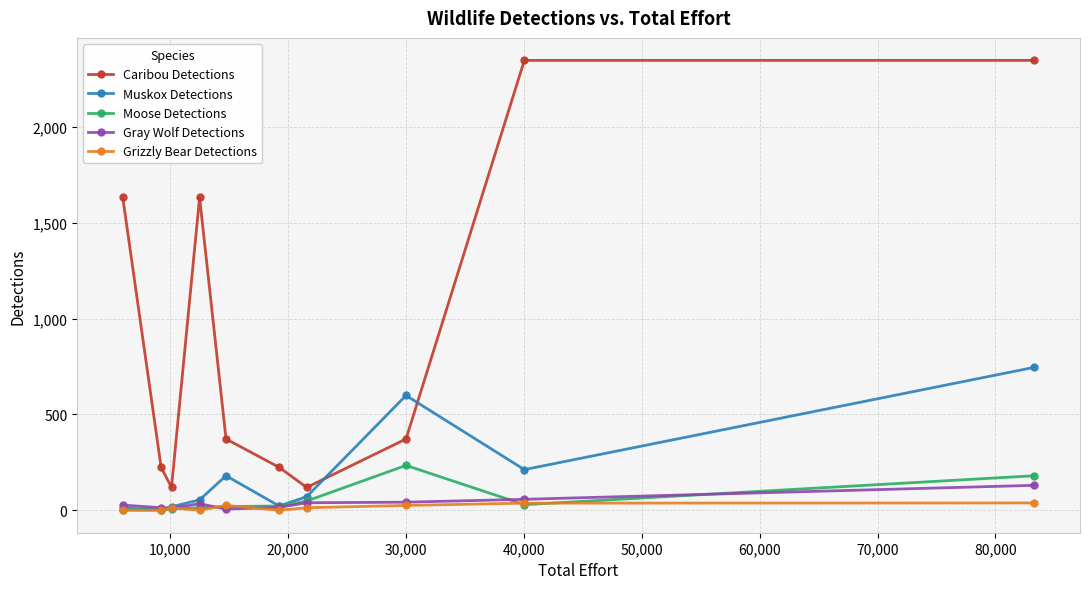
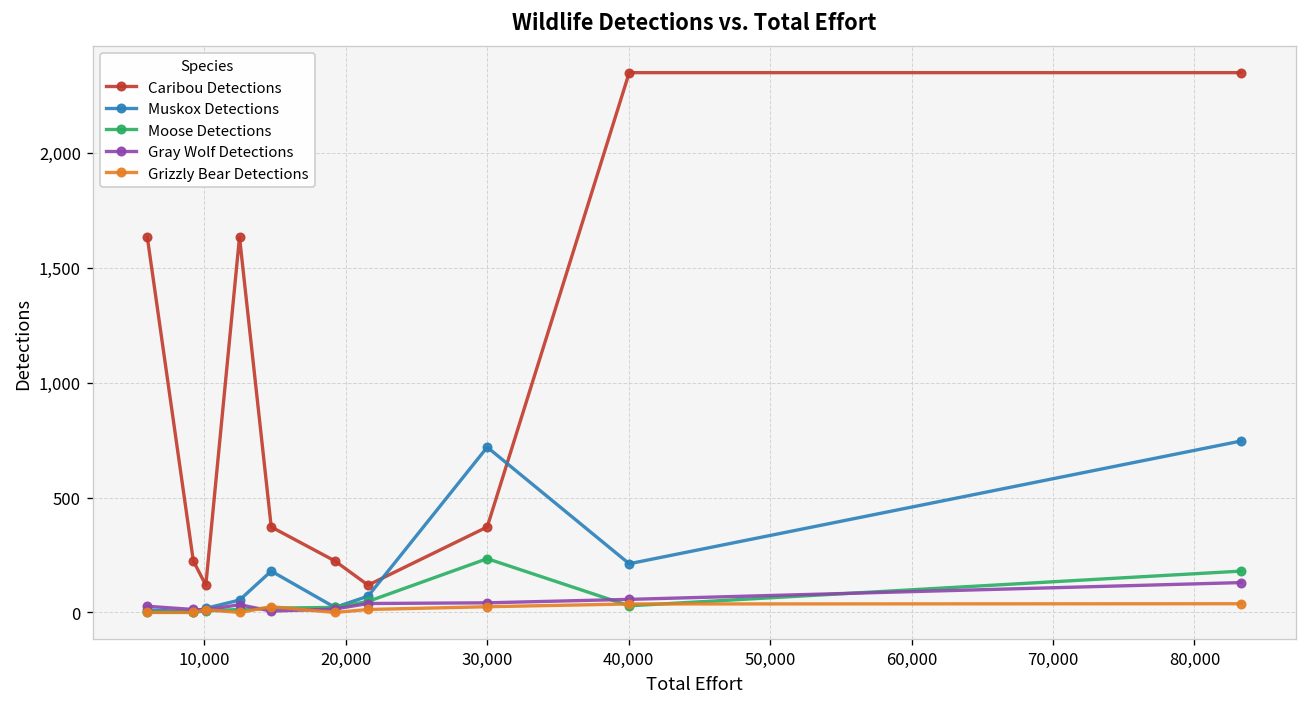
Muskox Detections, 30,000: 600 -> 720
